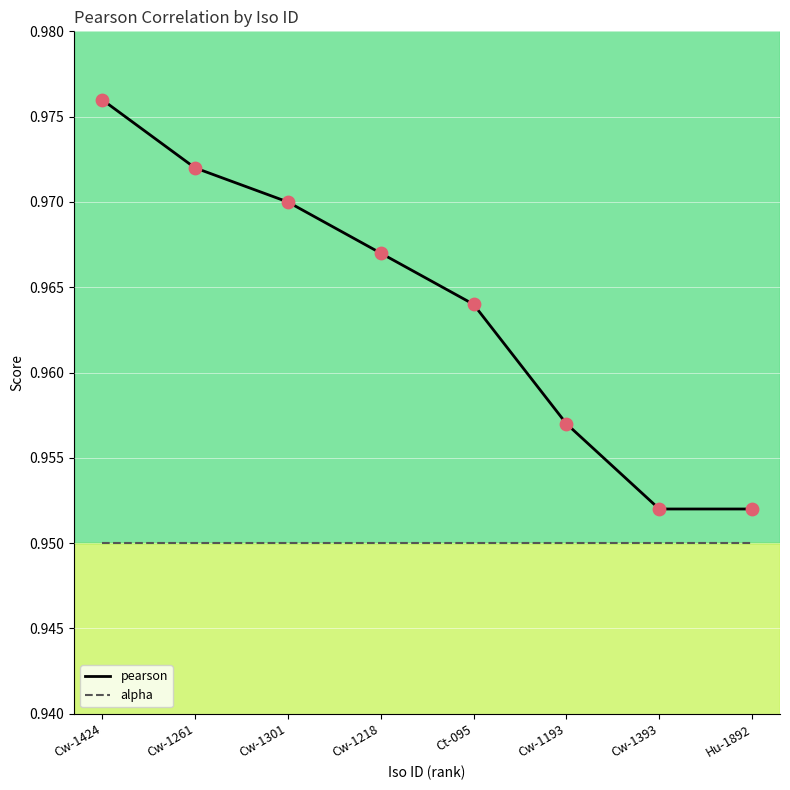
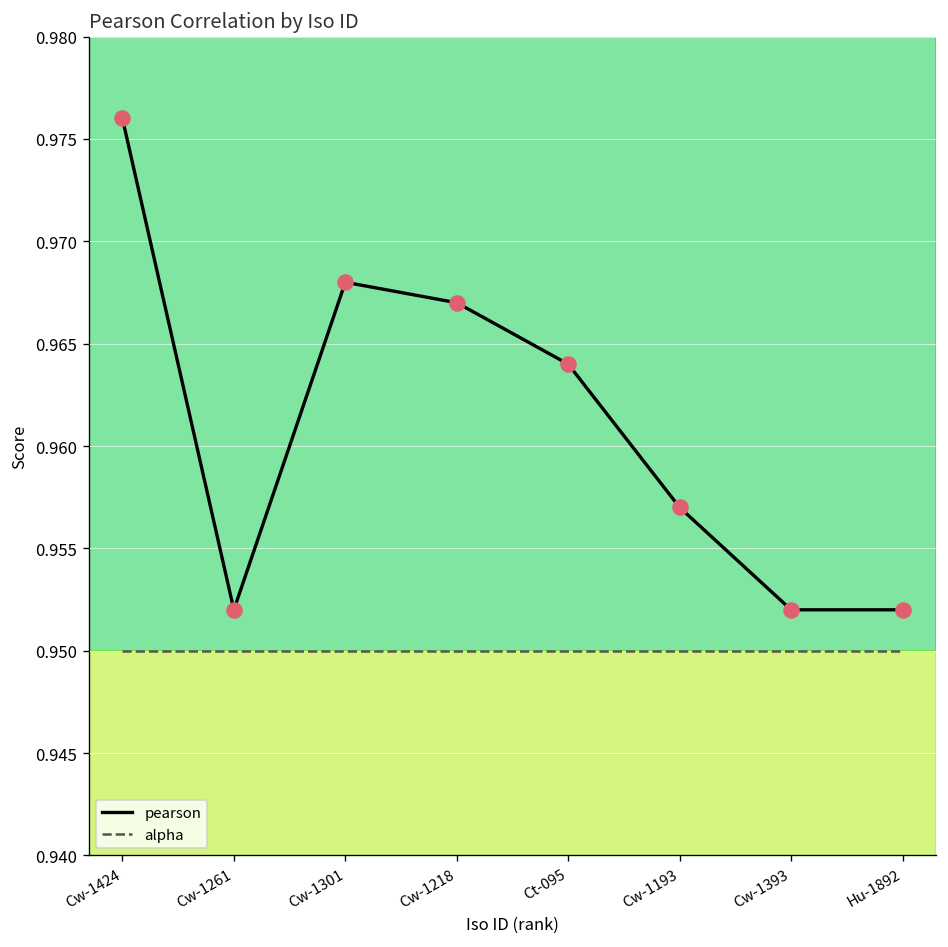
pearson, Cw-1261: 0.972 -> 0.952
pearson, Cw-1301: 0.970 -> 0.968
